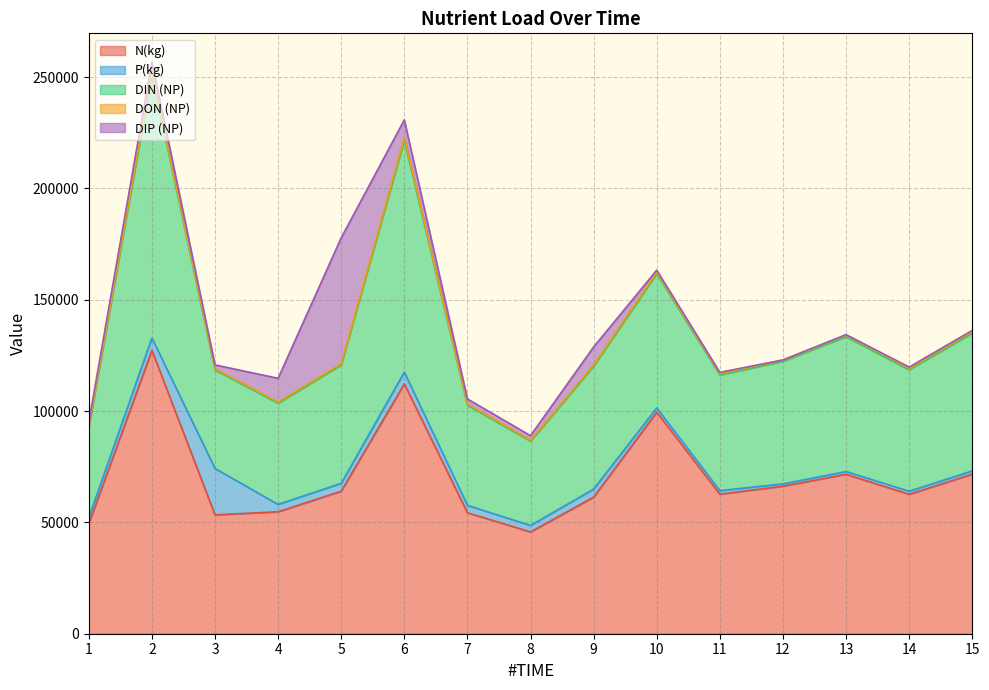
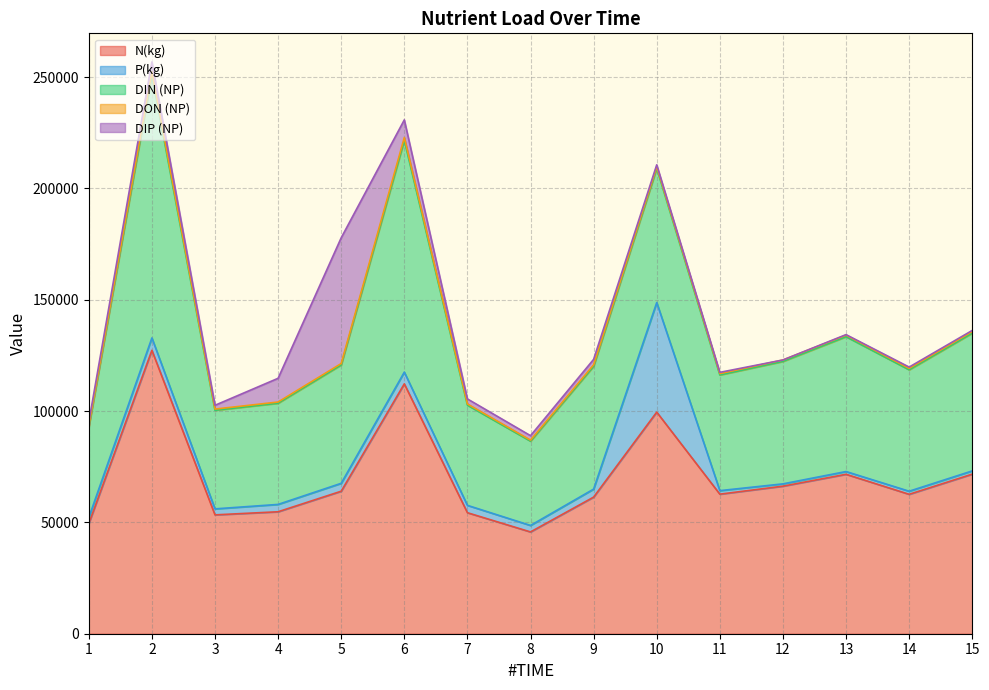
P(kg), 3: 21000 -> 3000
DIP (NP), 9: 8000 -> 2000
P(kg), 10: 2000 -> 49000
